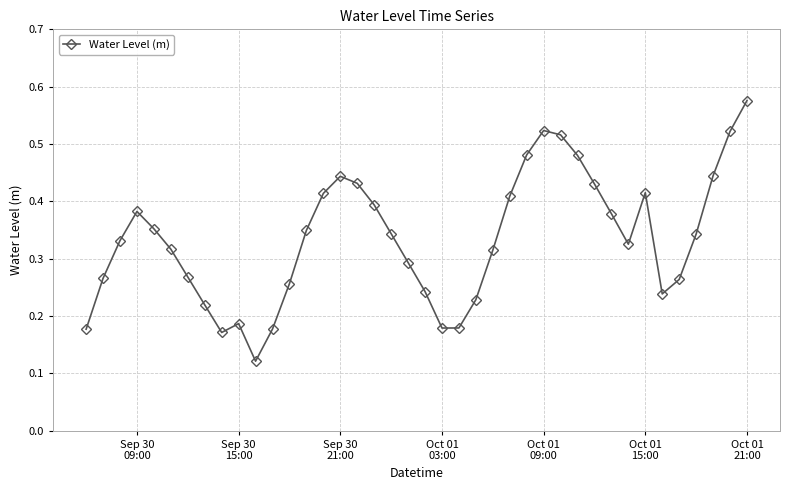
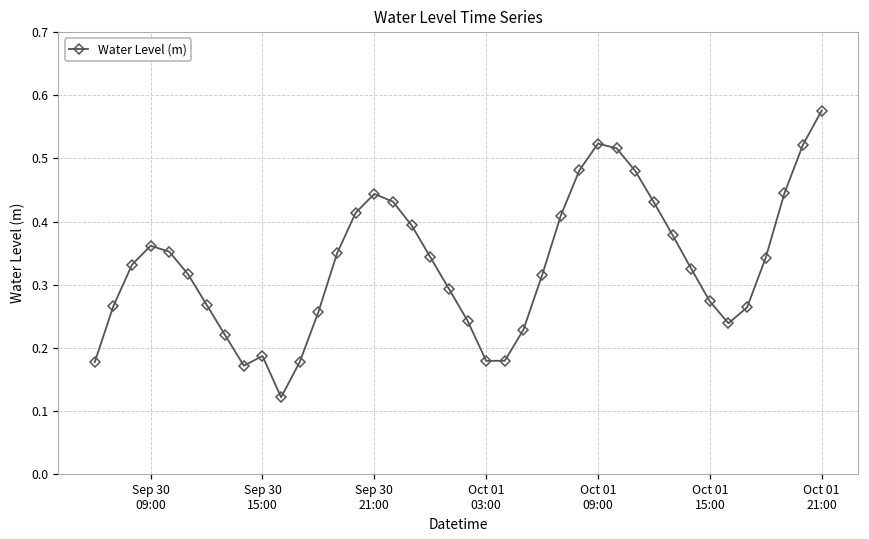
Sep 30 09:00: 0.38 -> 0.36
Oct 01 15:00: 0.42 -> 0.27
